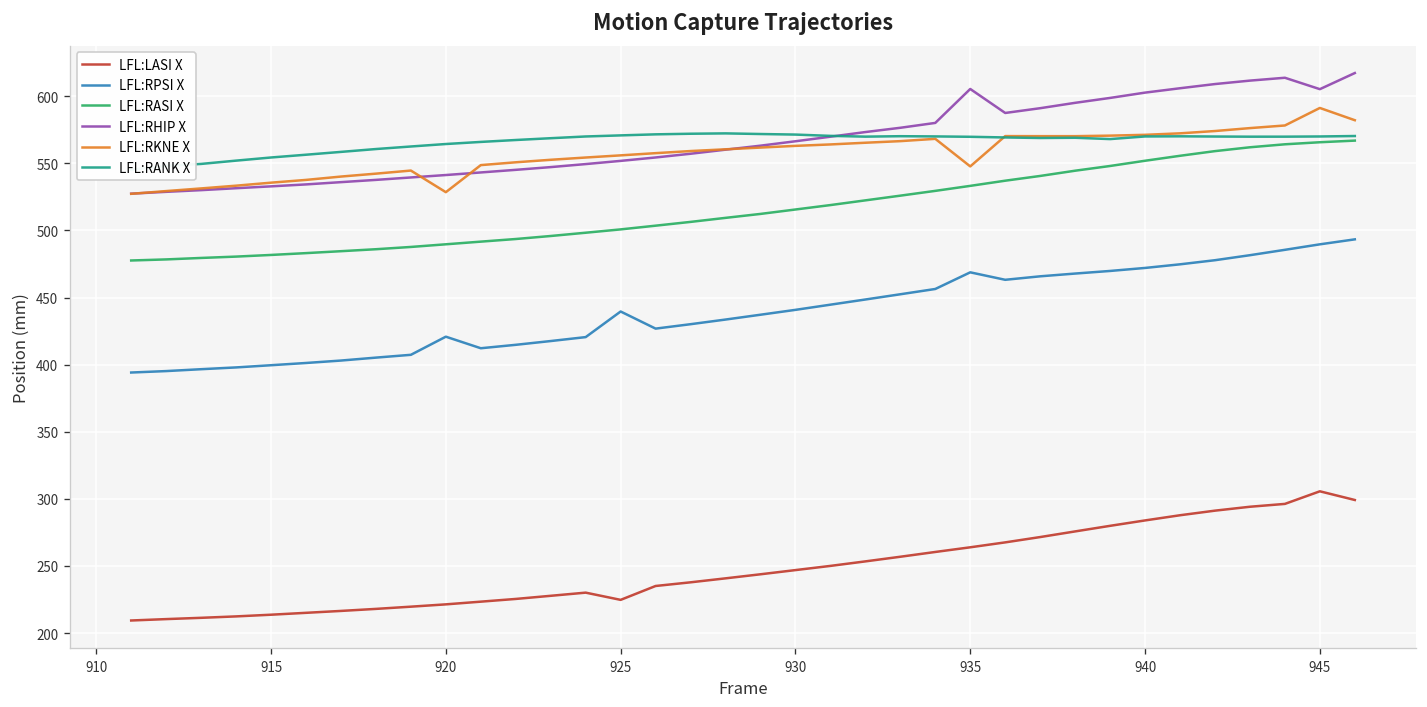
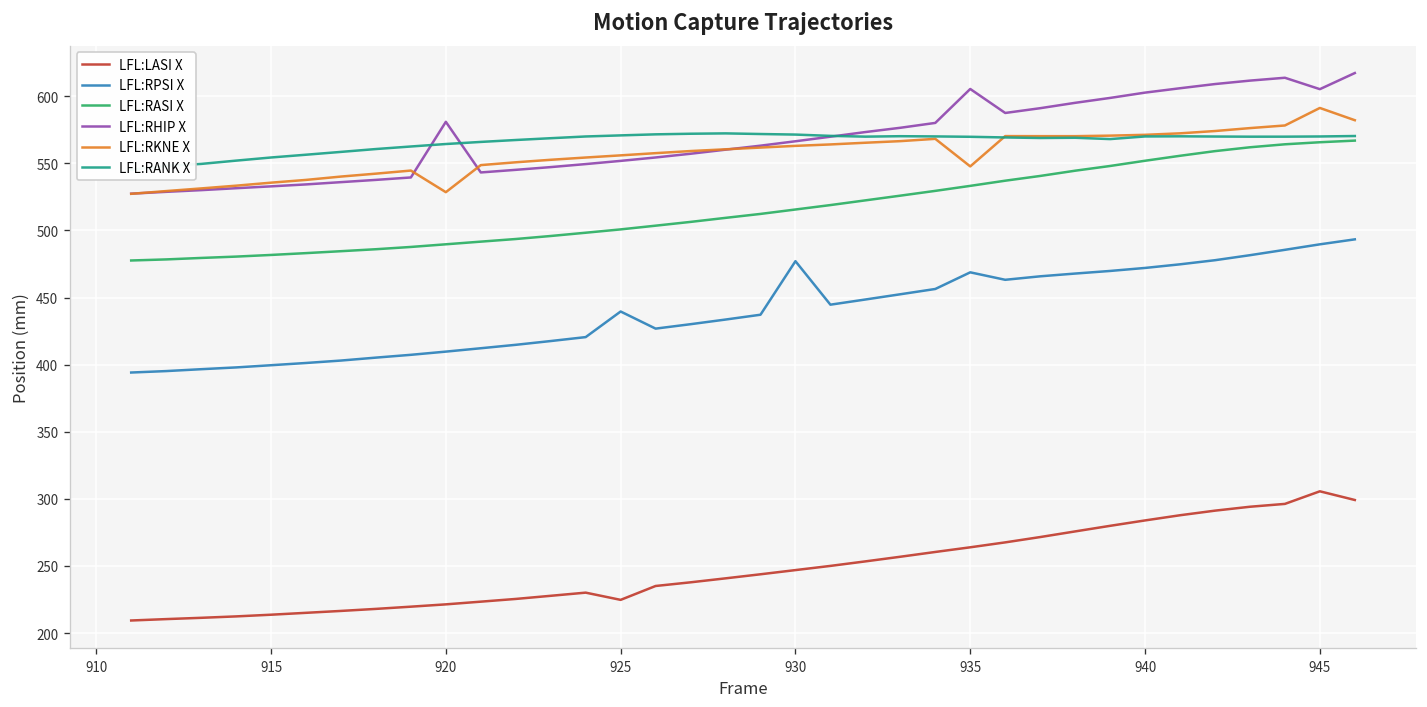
LFL:RPSI X, 920: 421 -> 410
LFL:RHIP X, 920: 541 -> 581
LFL:RPSI X, 930: 441 -> 477
